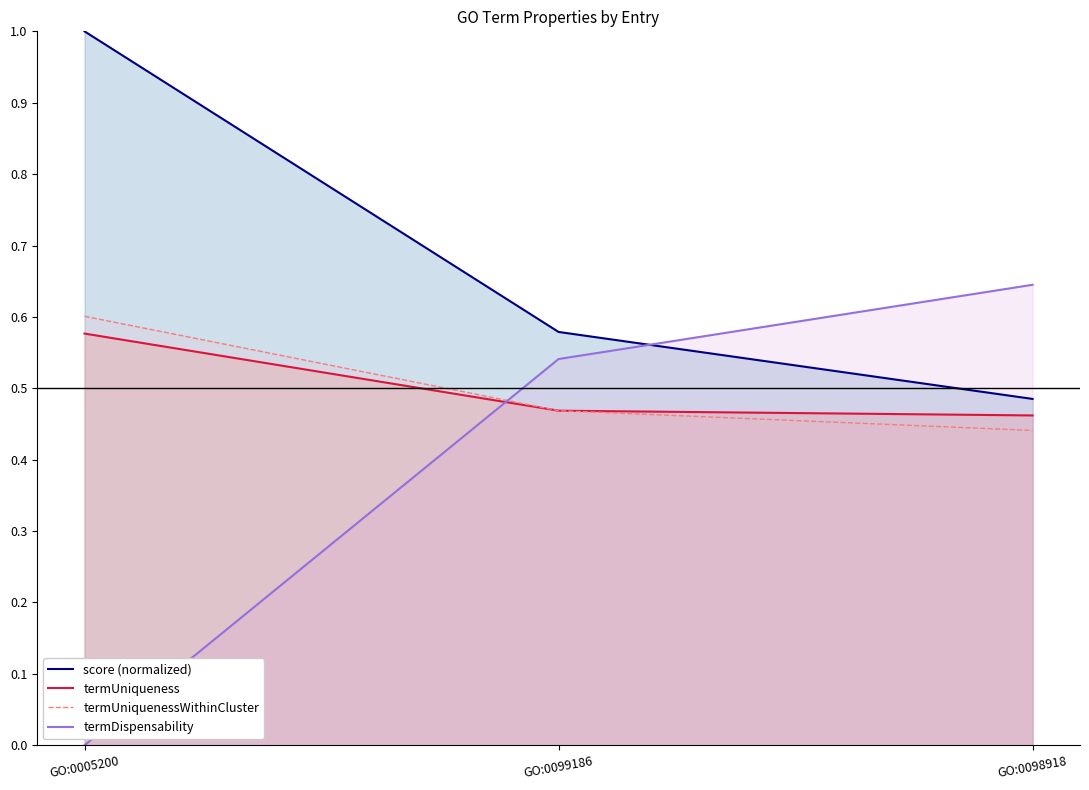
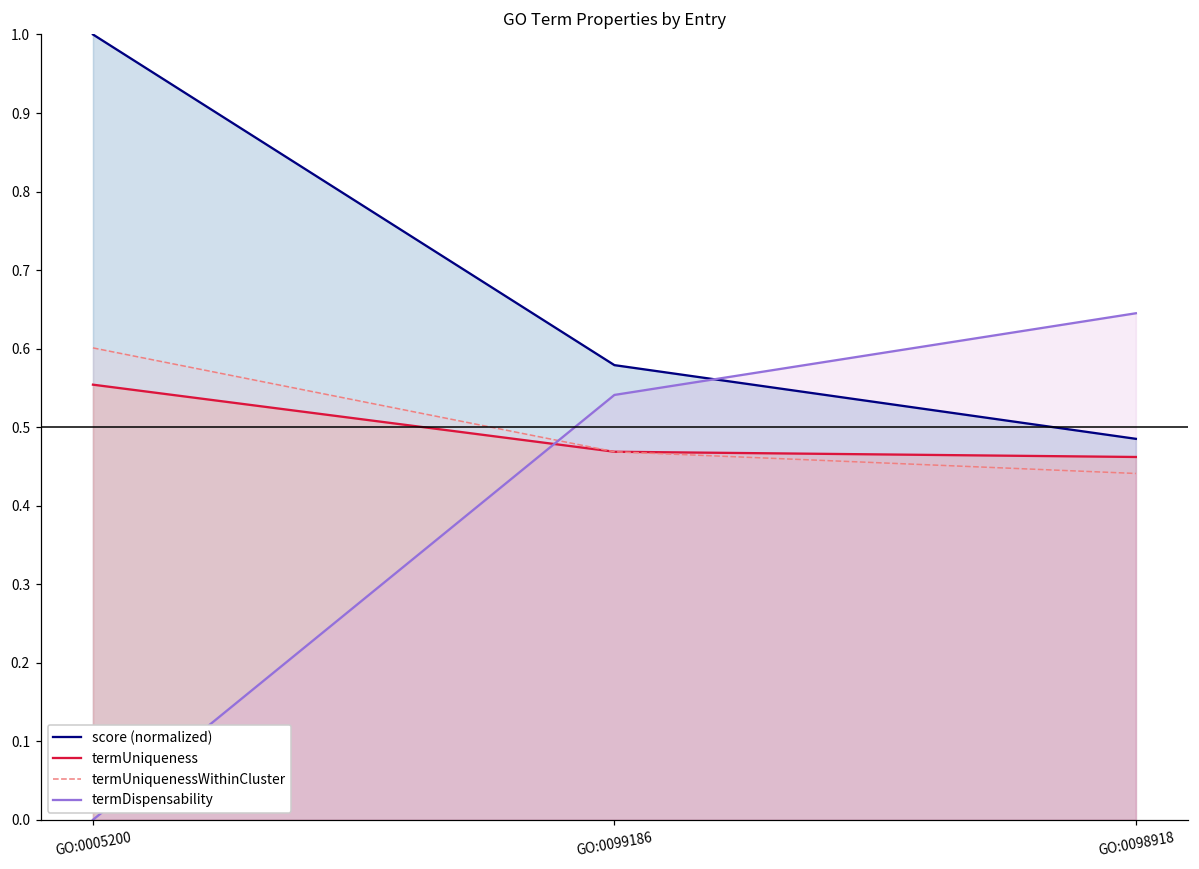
termUniqueness, GO:0005200: 0.58 -> 0.55
